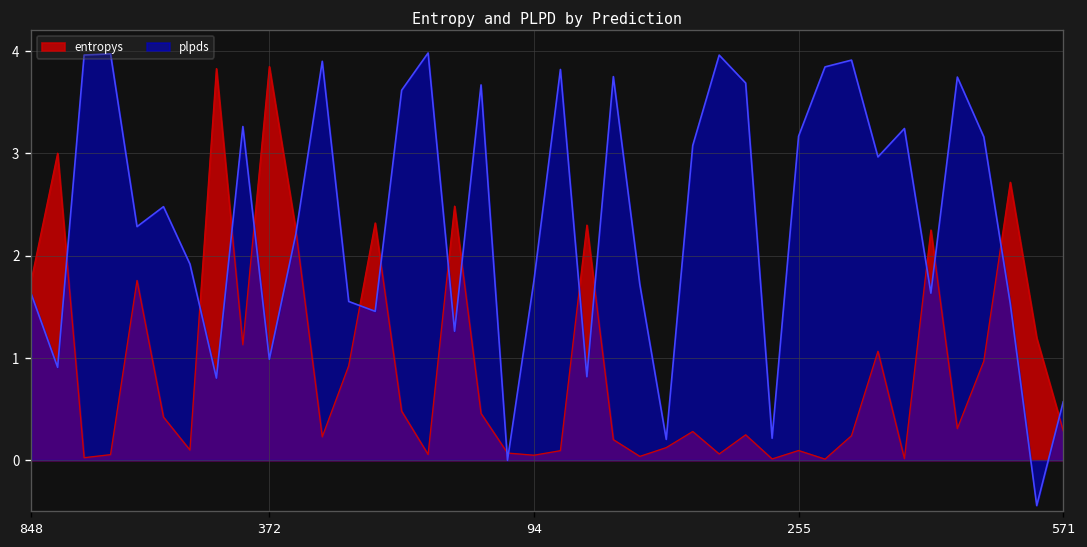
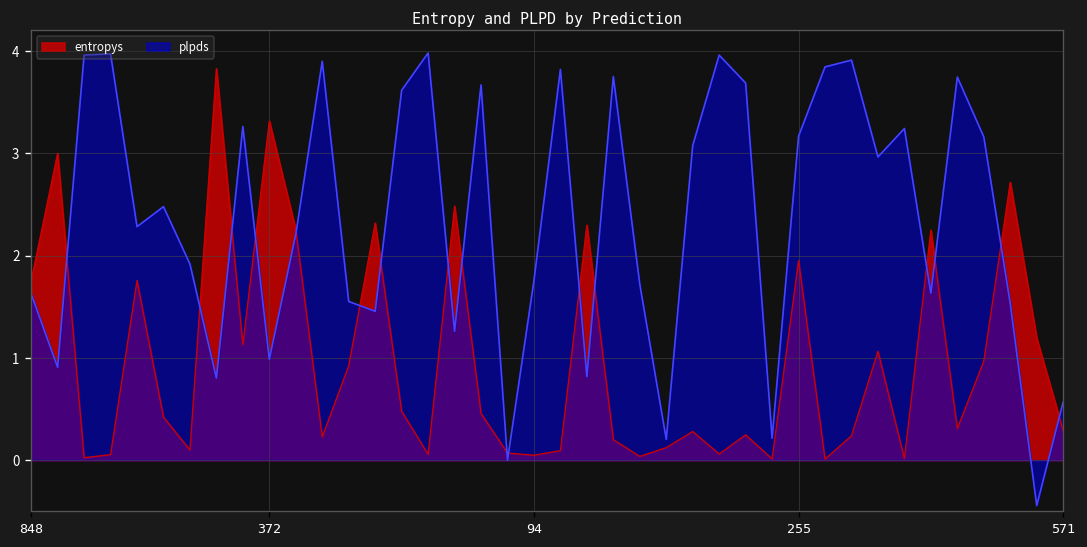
entropys, 372: 3.8 -> 3.3
entropys, 255: 0.1 -> 1.9
